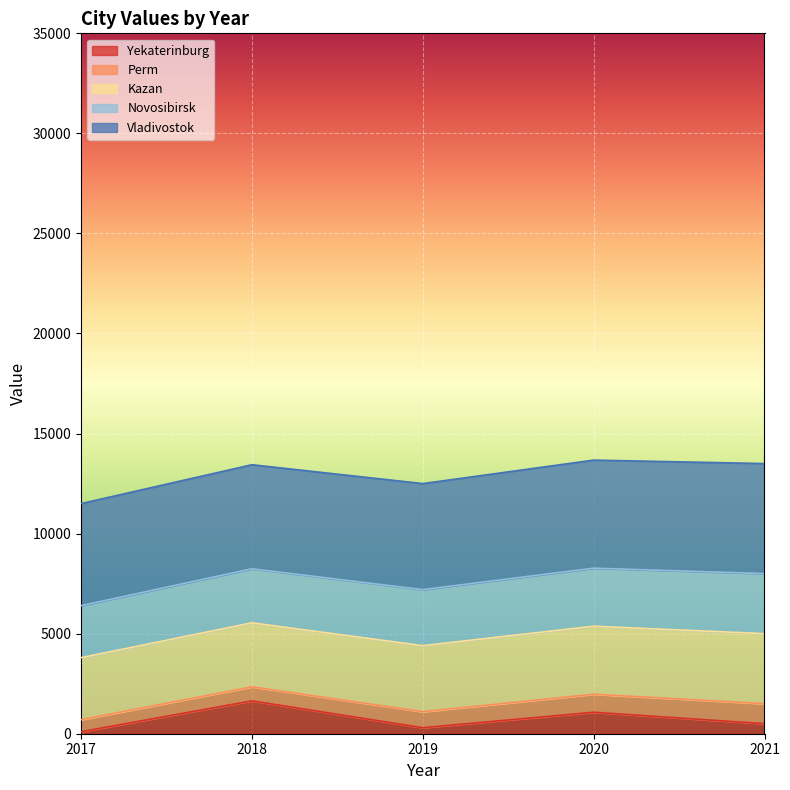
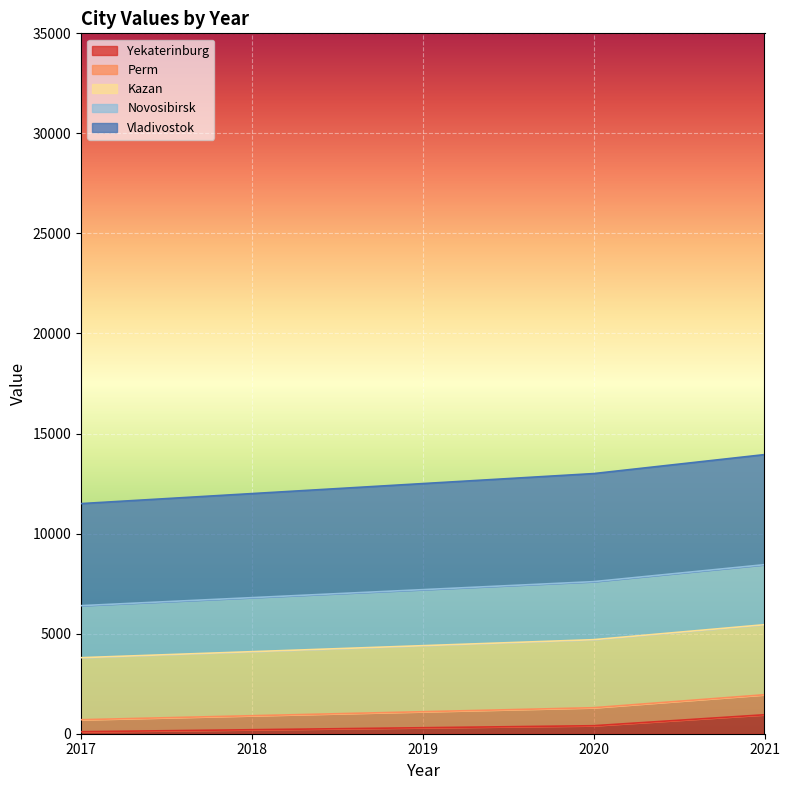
Yekaterinburg, 2018: 1600 -> 200
Yekaterinburg, 2020: 1100 -> 400
Yekaterinburg, 2021: 500 -> 900
